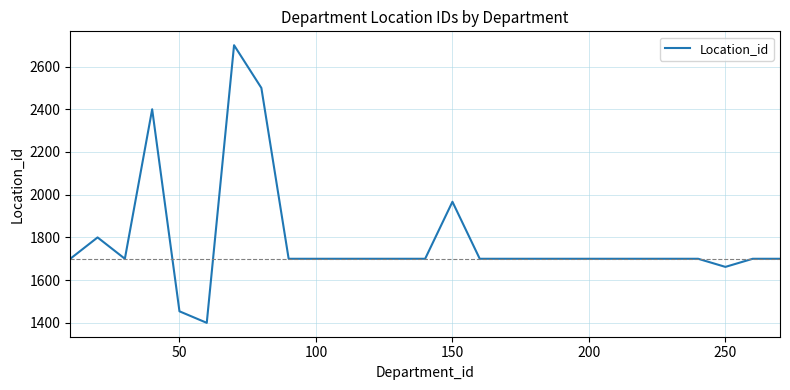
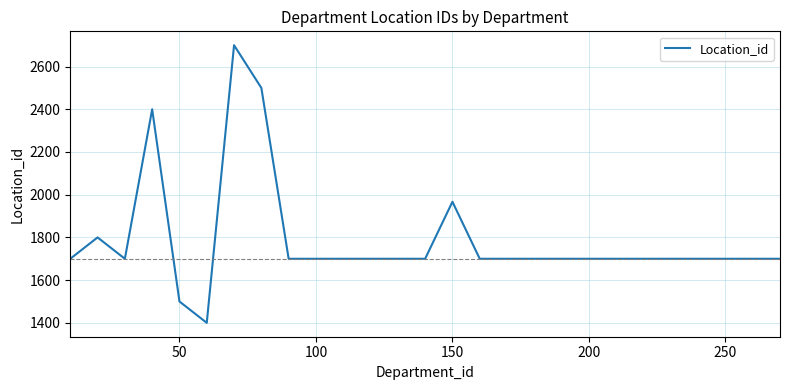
50: 1450 -> 1500
250: 1660 -> 1700
